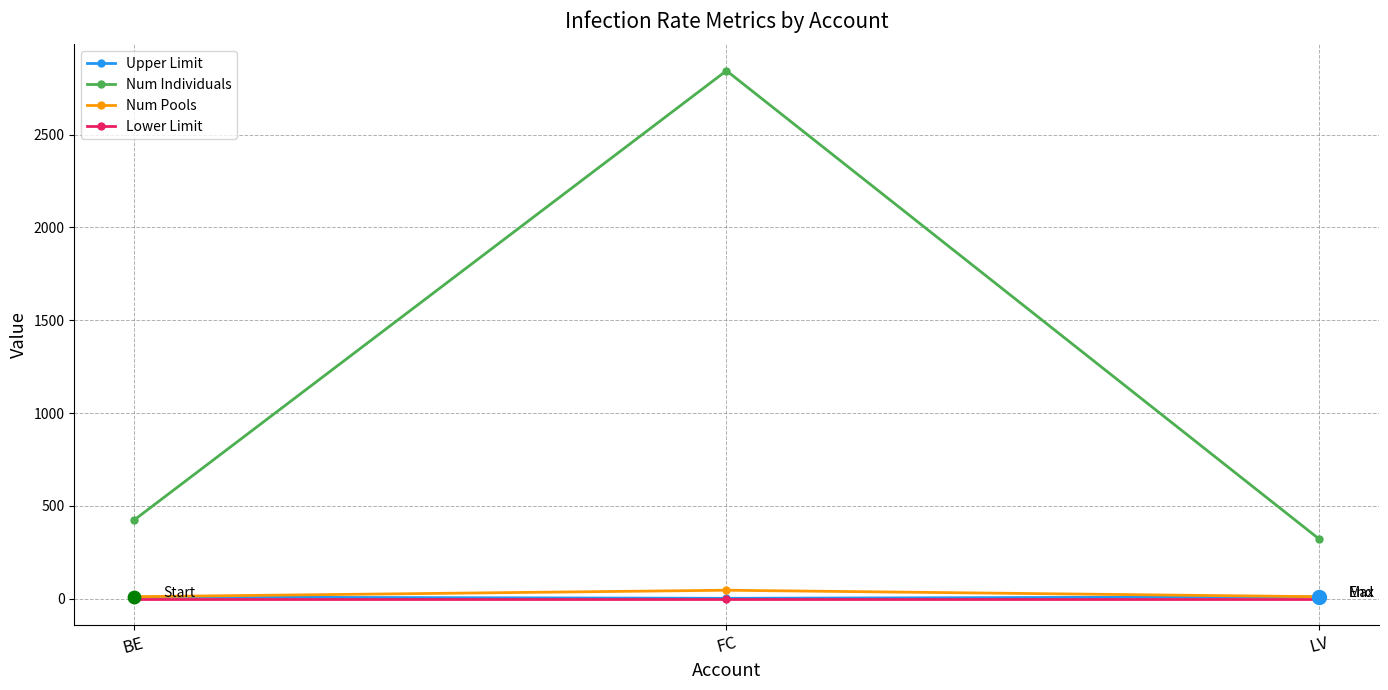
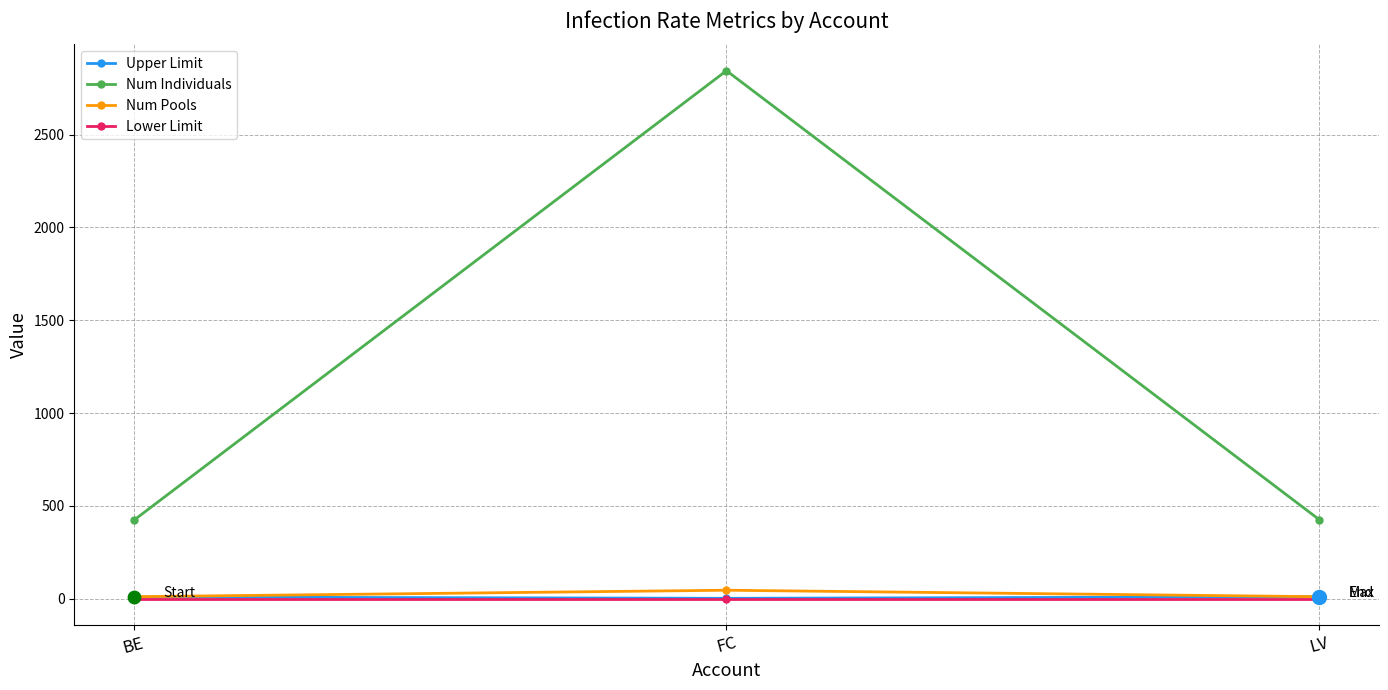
Num Individuals, LV: 320 -> 430
